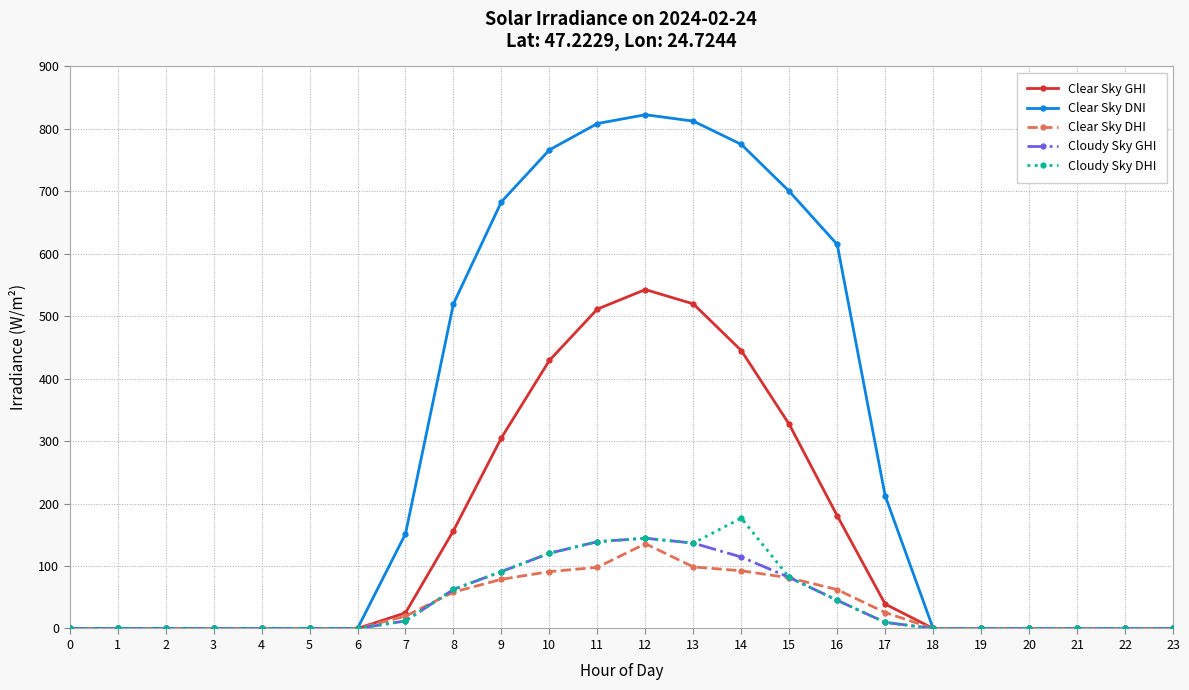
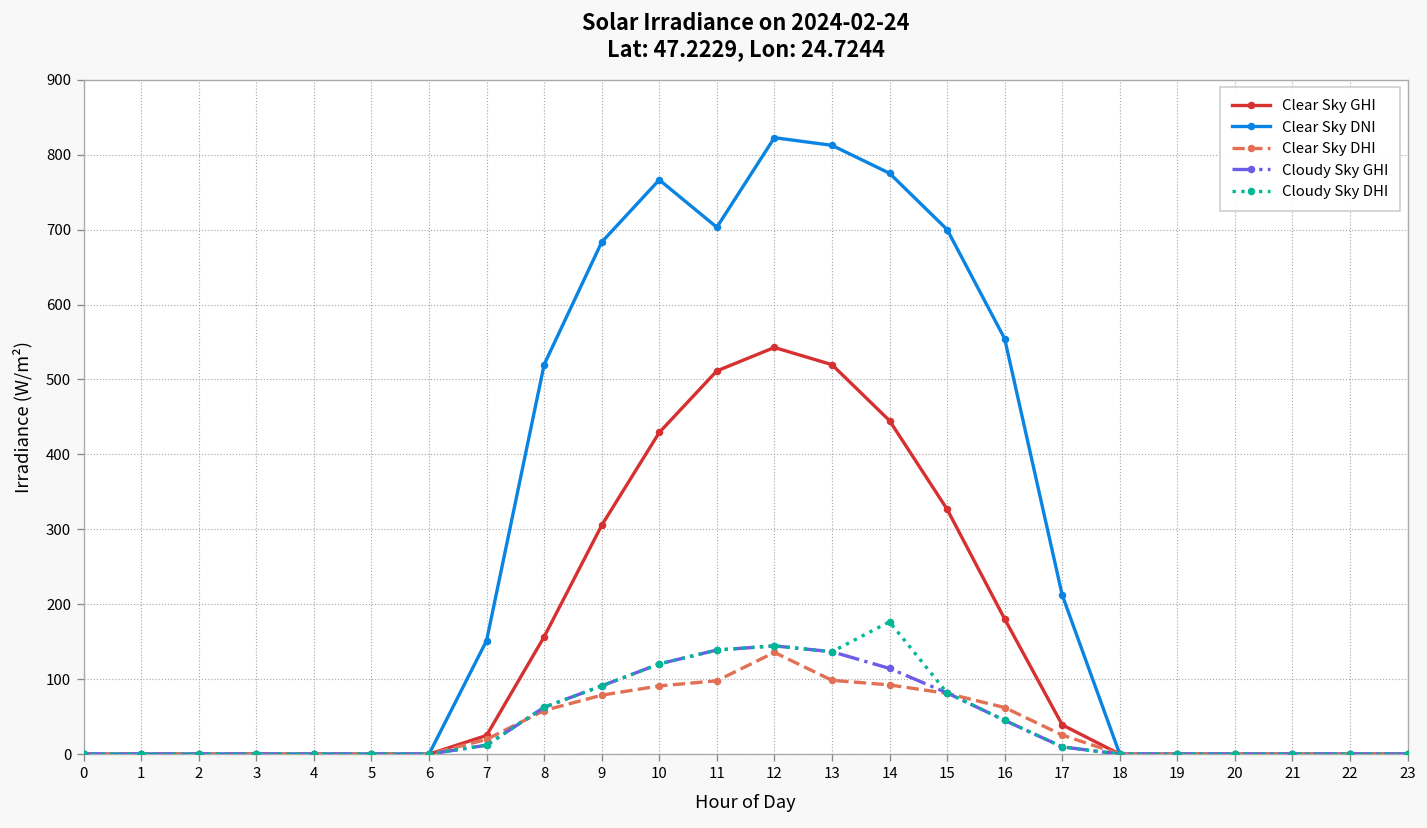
Clear Sky DNI, 11: 810 -> 700
Clear Sky DNI, 16: 610 -> 550
